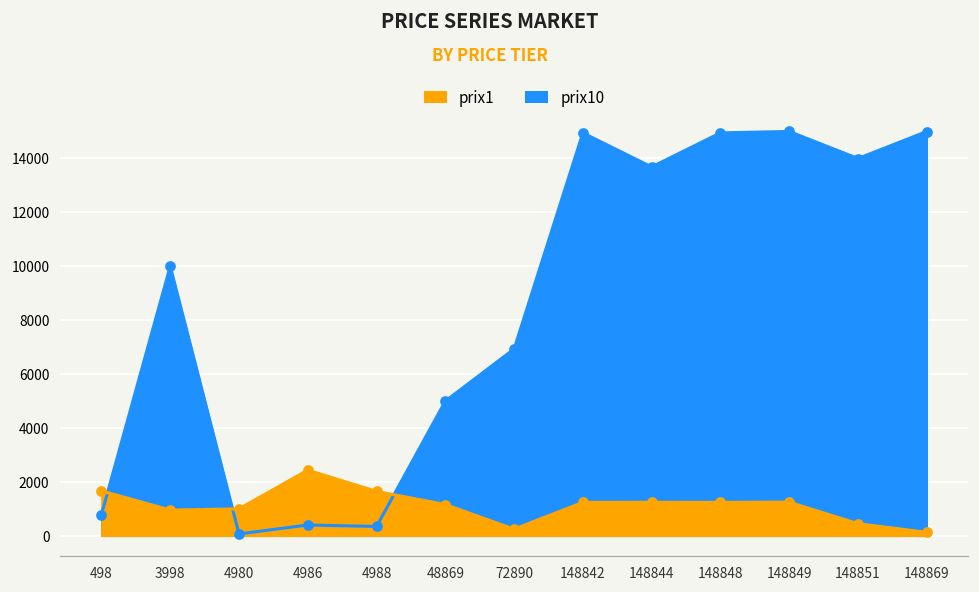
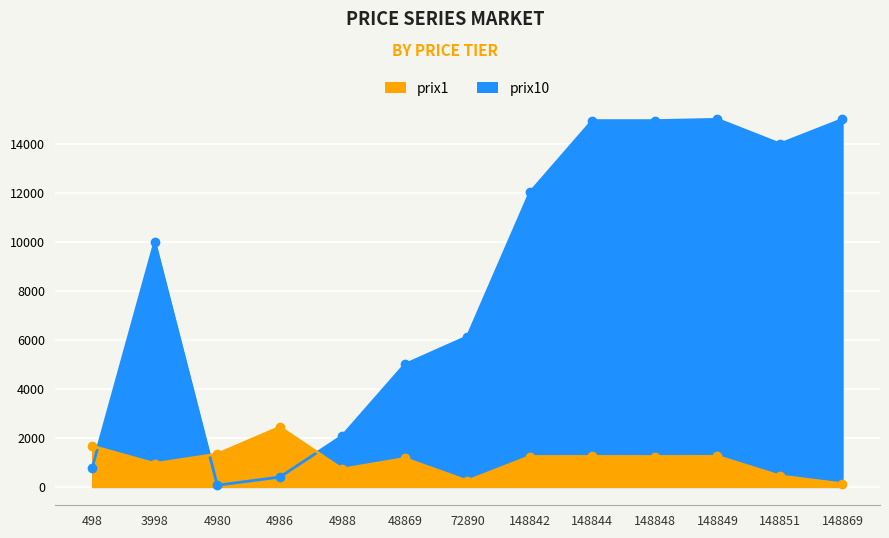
prix1, 4980: 1000 -> 1300
prix10, 4988: 300 -> 2100
prix1, 4988: 1600 -> 700
prix10, 72890: 6900 -> 6100
prix10, 148842: 14900 -> 12000
prix10, 148844: 13700 -> 14900
